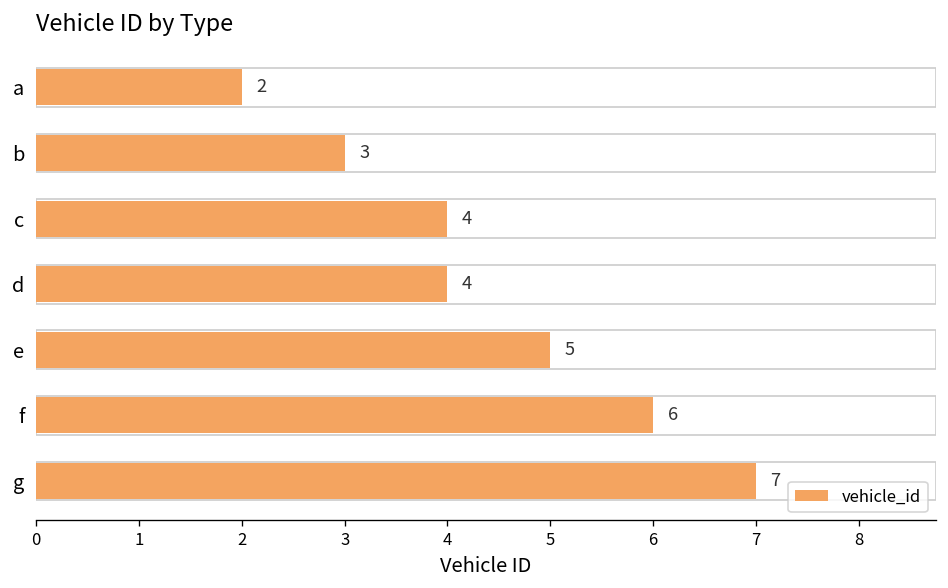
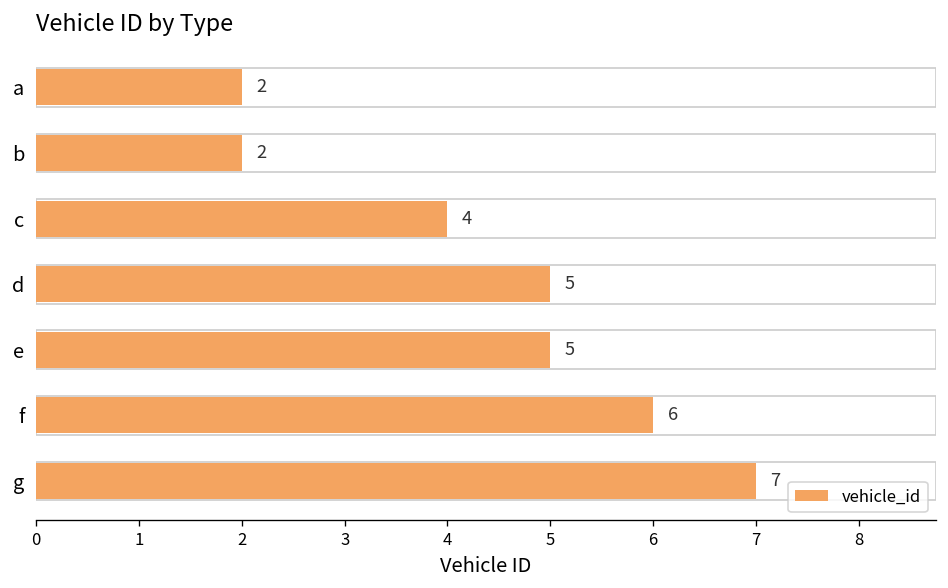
b: 3 -> 2
d: 4 -> 5
